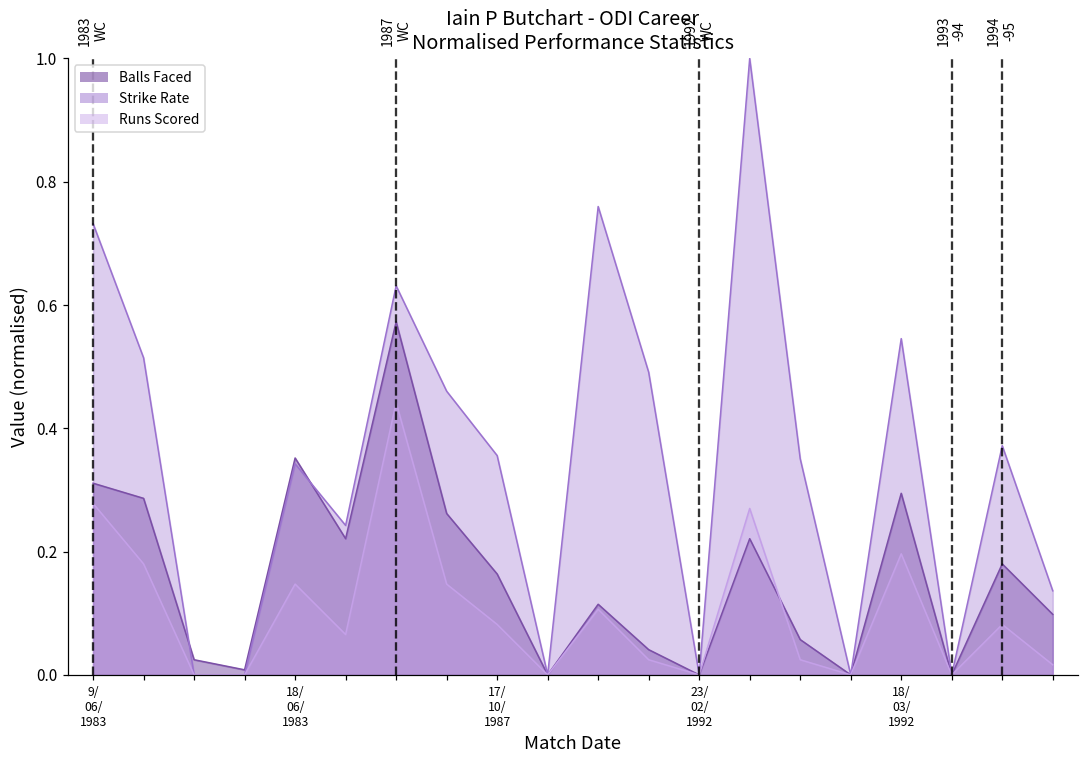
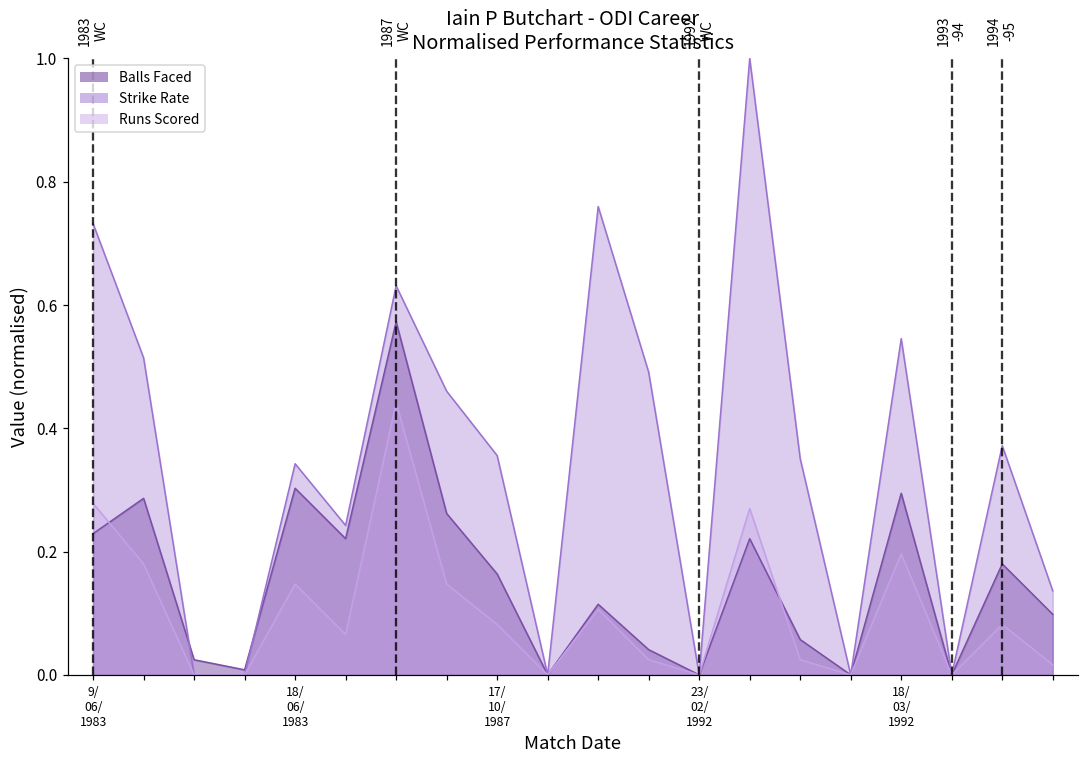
Balls Faced, 9/ 06/ 1983: 0.31 -> 0.23
Balls Faced, 18/ 06/ 1983: 0.35 -> 0.30
